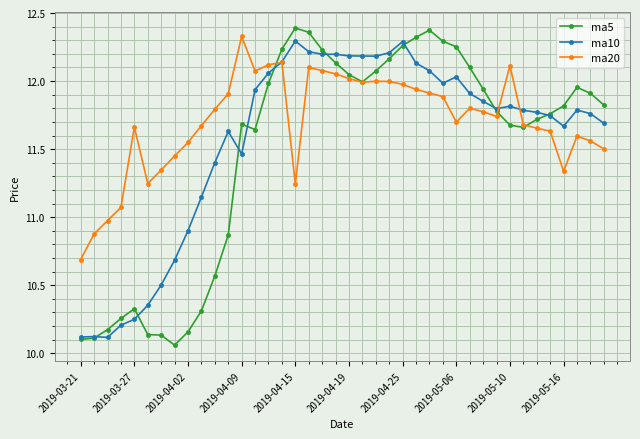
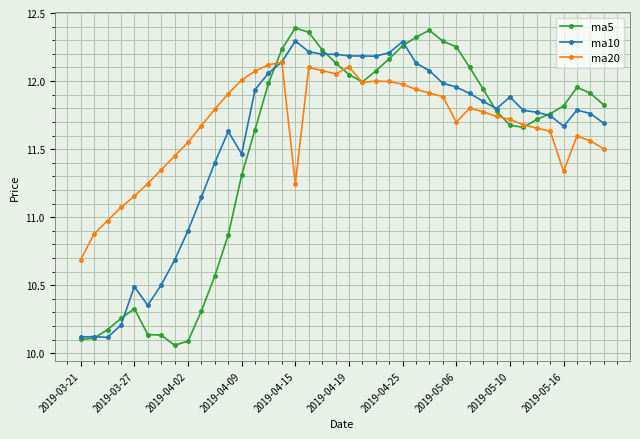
ma10, 2019-03-27: 10.25 -> 10.49
ma20, 2019-03-27: 11.66 -> 11.16
ma5, 2019-04-02: 10.16 -> 10.09
ma5, 2019-04-09: 11.68 -> 11.31
ma20, 2019-04-09: 12.33 -> 12.01
ma20, 2019-04-19: 12.02 -> 12.10
ma10, 2019-05-06: 12.03 -> 11.96
ma10, 2019-05-10: 11.82 -> 11.88
ma20, 2019-05-10: 12.11 -> 11.72
